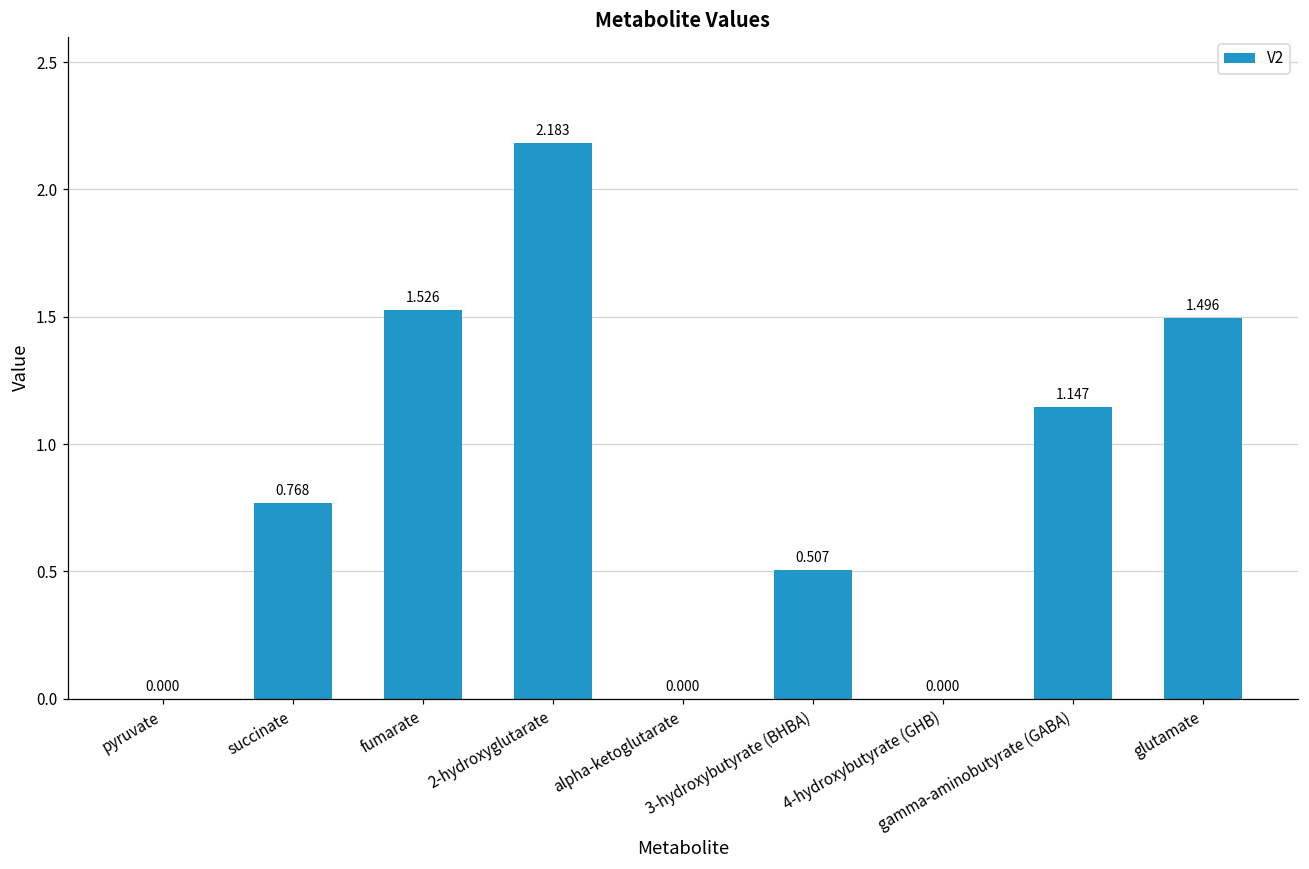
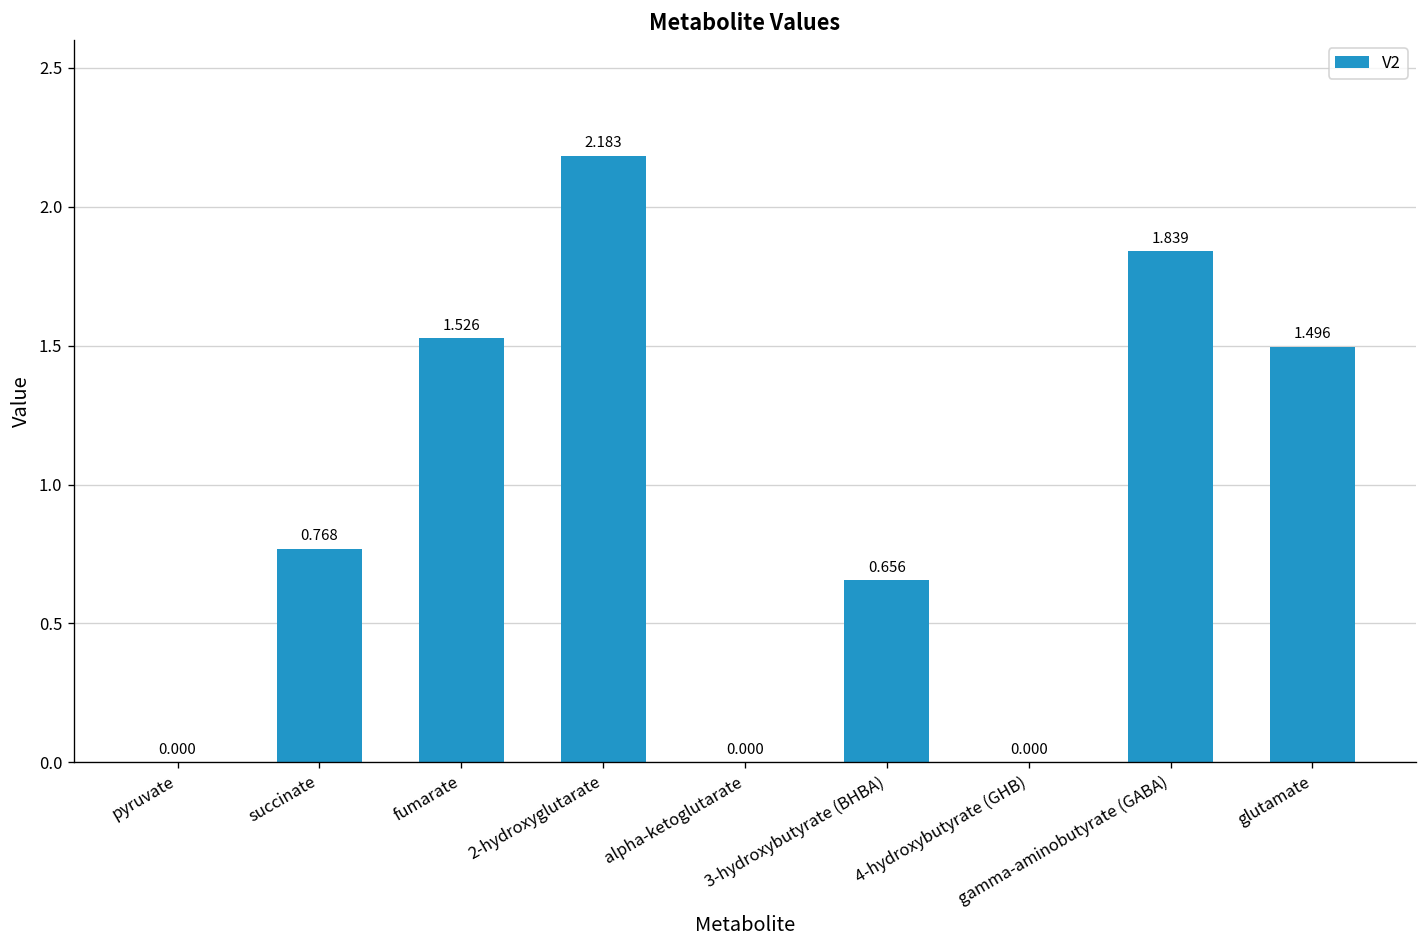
3-hydroxybutyrate (BHBA): 0.507 -> 0.656
gamma-aminobutyrate (GABA): 1.147 -> 1.839
